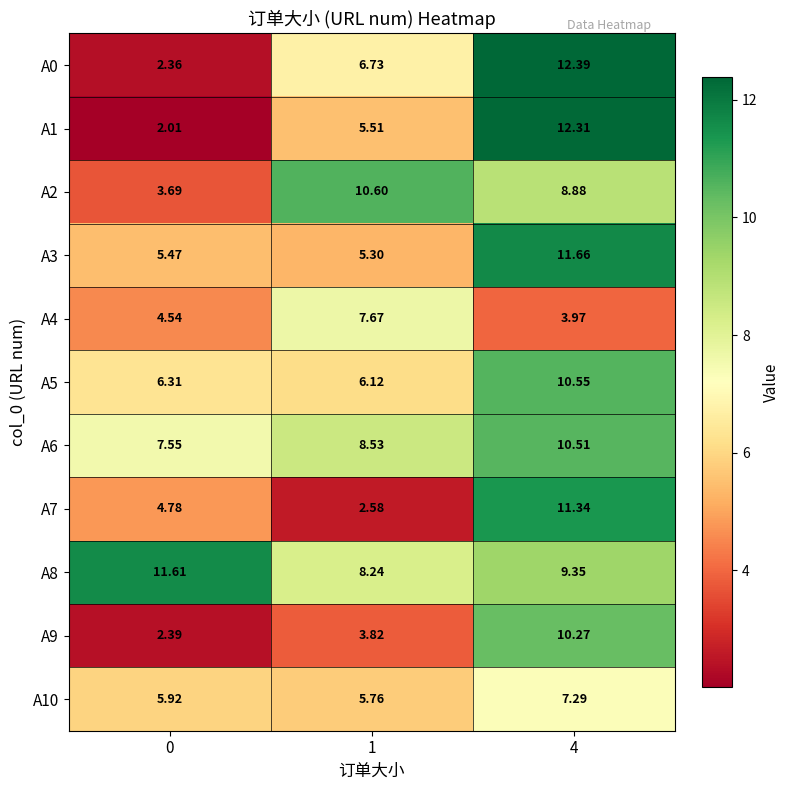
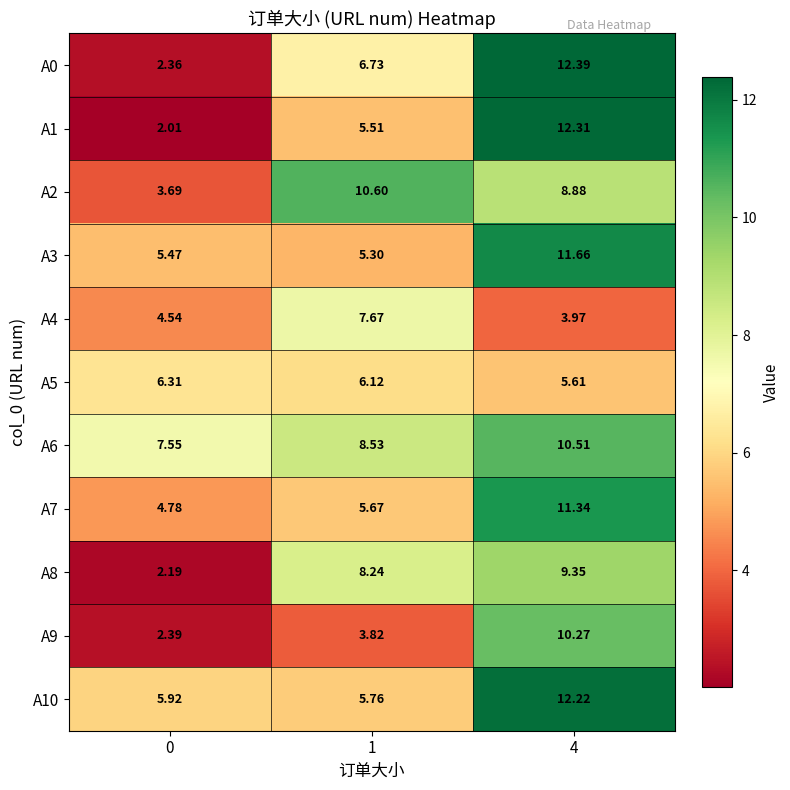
A5, 4: 10.55 -> 5.61
A7, 1: 2.58 -> 5.67
A8, 0: 11.61 -> 2.19
A10, 4: 7.29 -> 12.22
